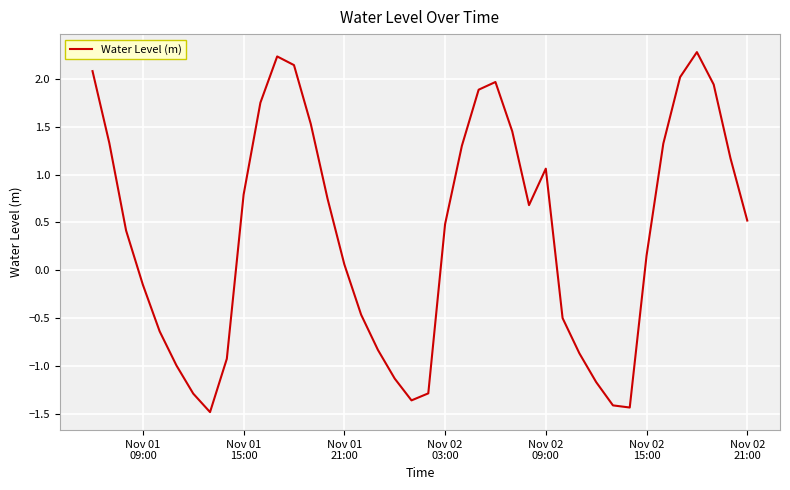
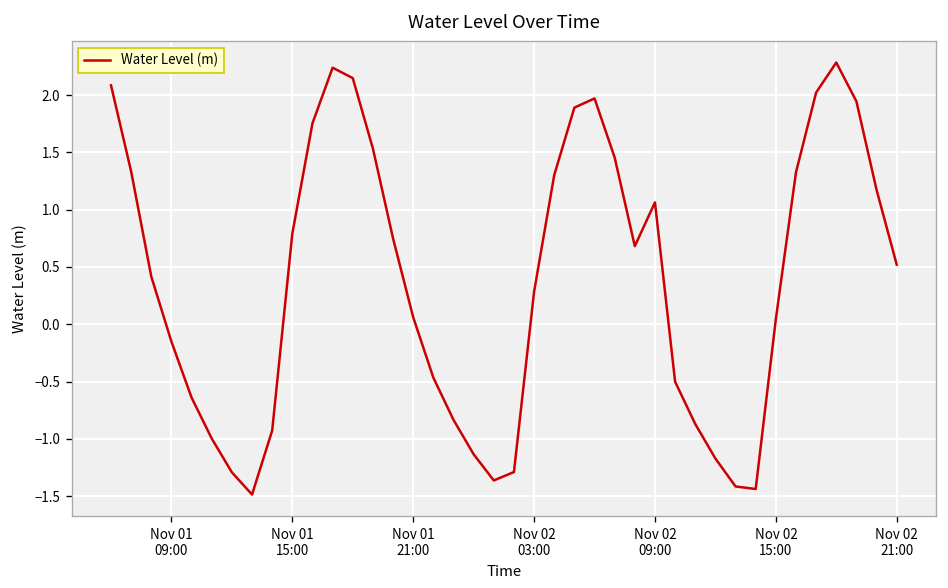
Nov 02 03:00: 0.5 -> 0.3
Nov 02 15:00: 0.2 -> 0.0
